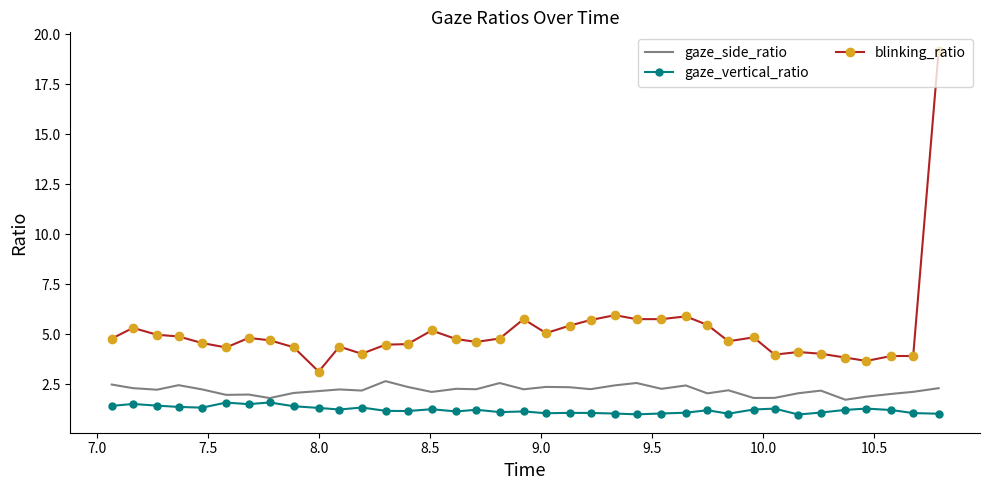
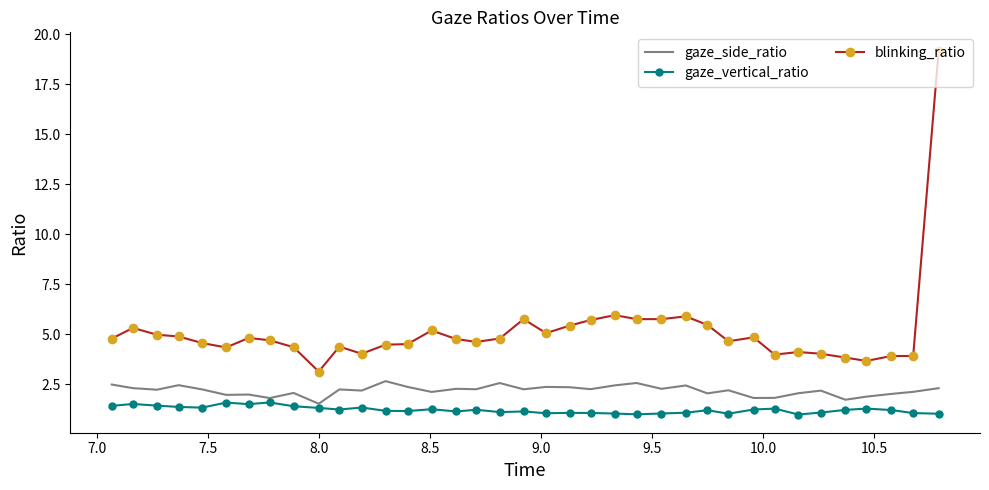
gaze_side_ratio, 8.0: 2.2 -> 1.5
